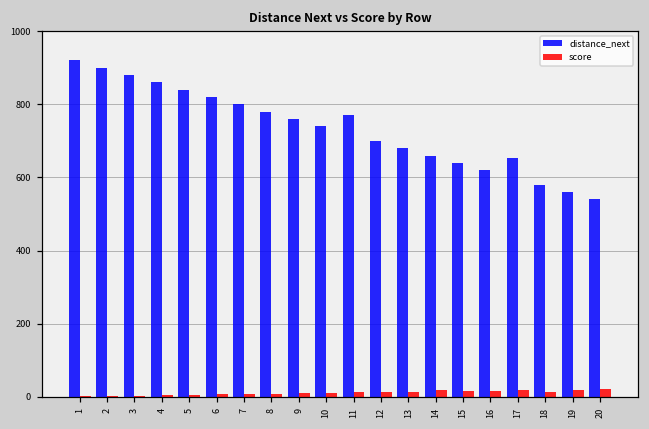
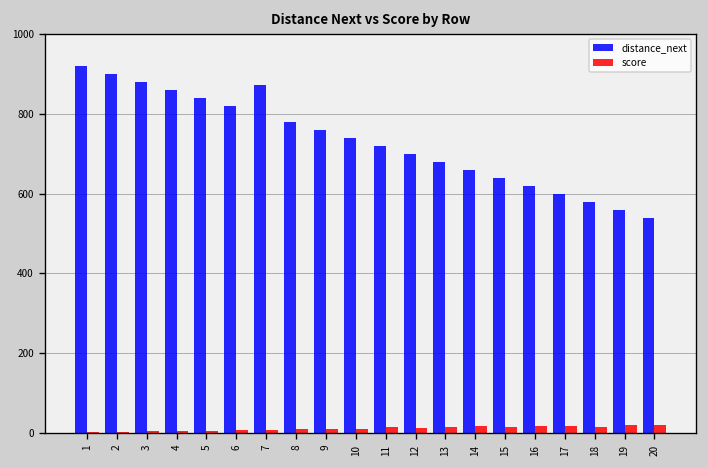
distance_next, 7: 800 -> 870
distance_next, 11: 770 -> 720
distance_next, 17: 650 -> 600
